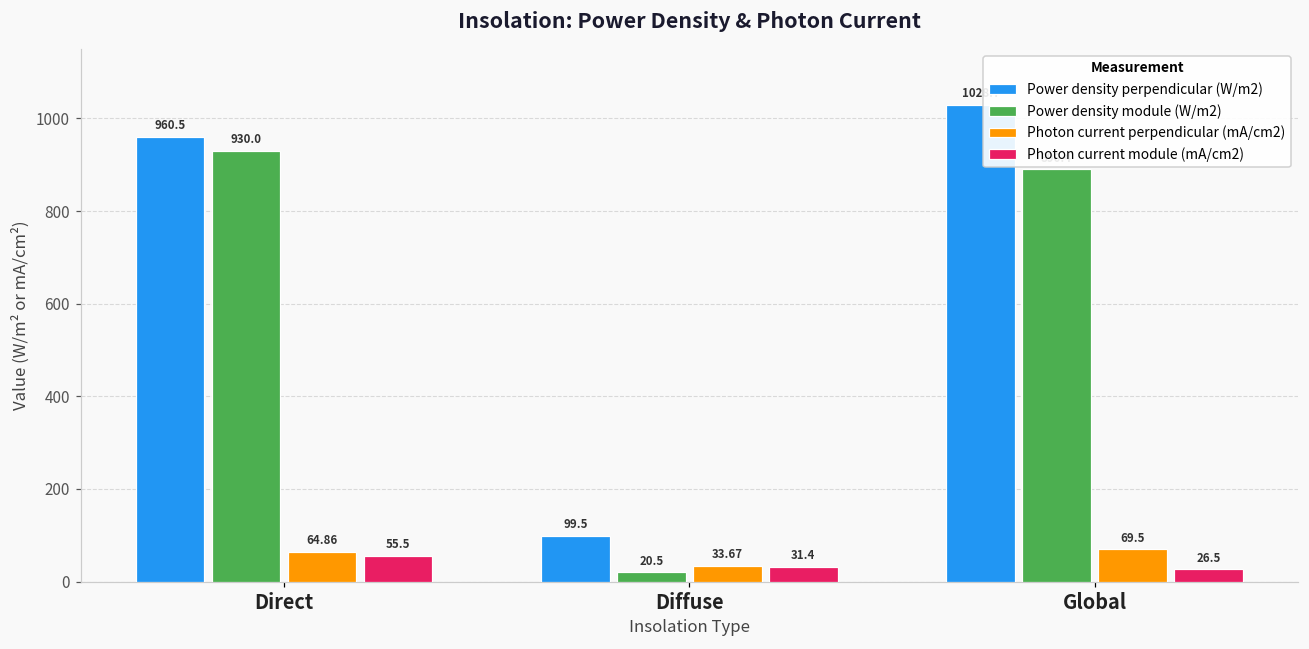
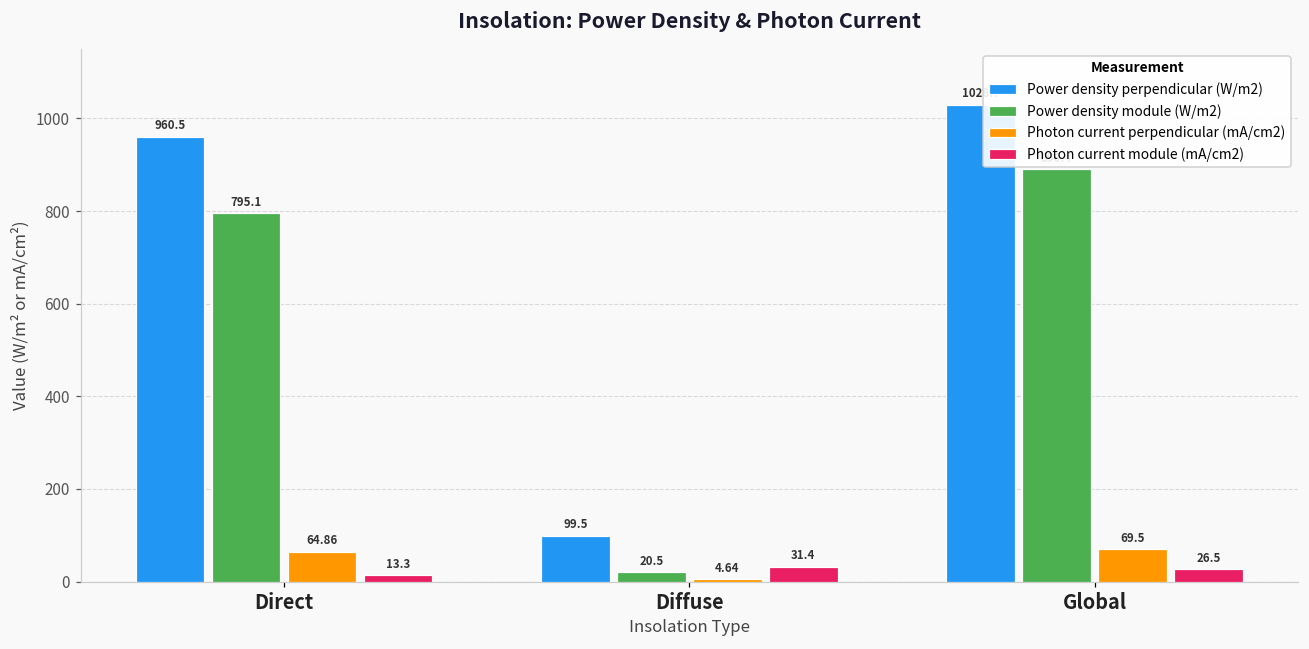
Power density module (W/m2), Direct: 930.0 -> 795.1
Photon current module (mA/cm2), Direct: 55.5 -> 13.3
Photon current perpendicular (mA/cm2), Diffuse: 33.67 -> 4.64
